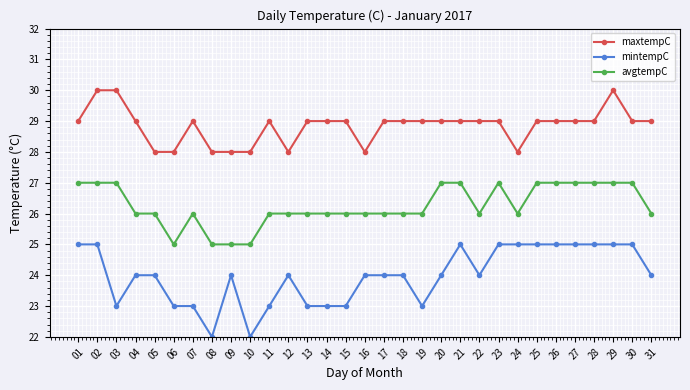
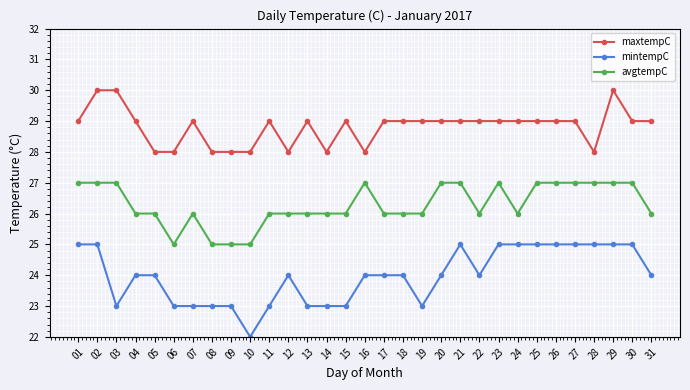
mintempC, 08: 22 -> 23
mintempC, 09: 24 -> 23
maxtempC, 14: 29 -> 28
avgtempC, 16: 26 -> 27
maxtempC, 24: 28 -> 29
maxtempC, 28: 29 -> 28
